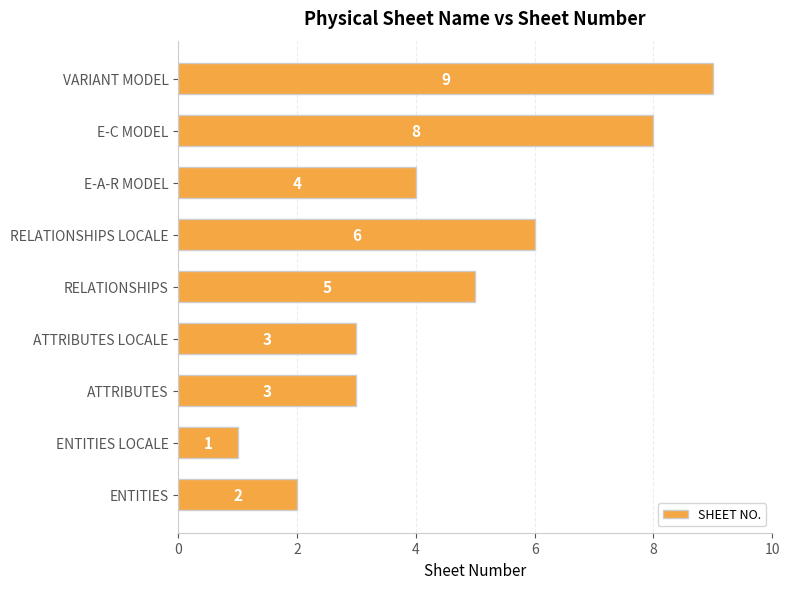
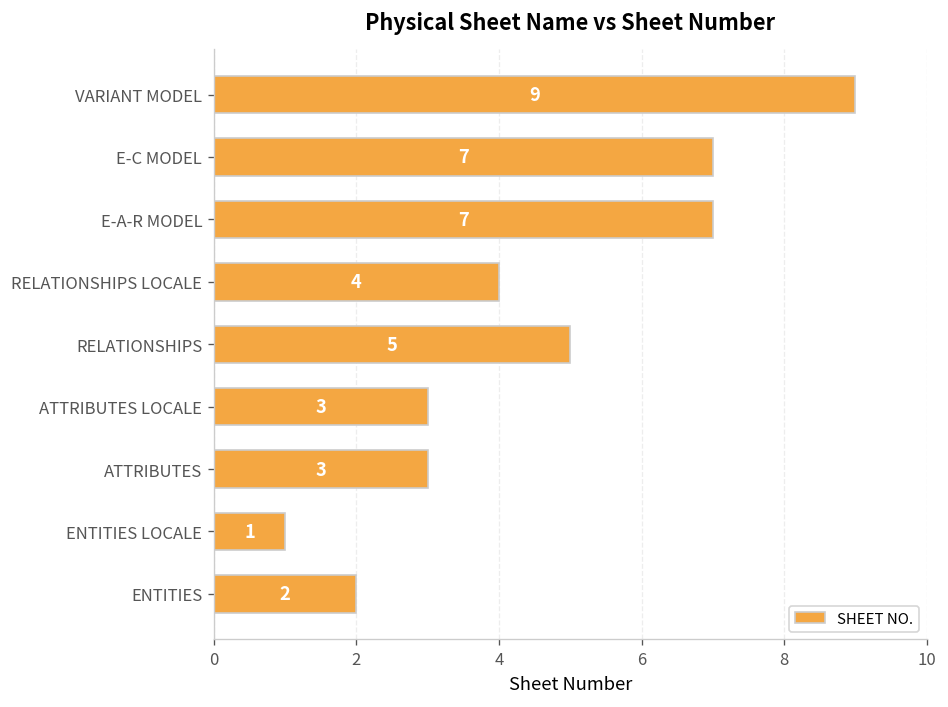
E-C MODEL: 8 -> 7
E-A-R MODEL: 4 -> 7
RELATIONSHIPS LOCALE: 6 -> 4
